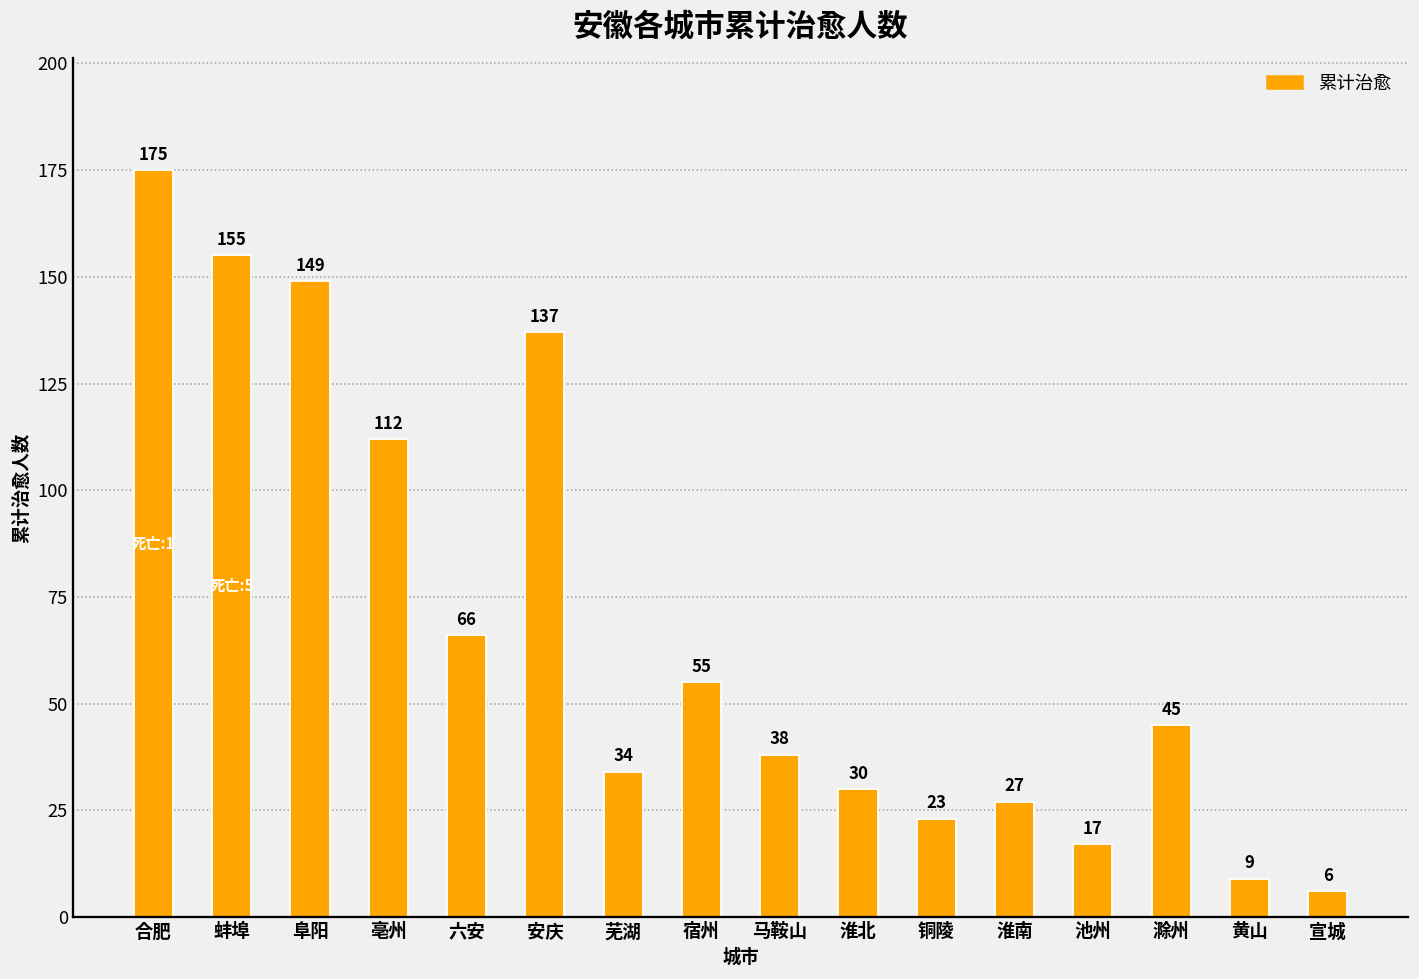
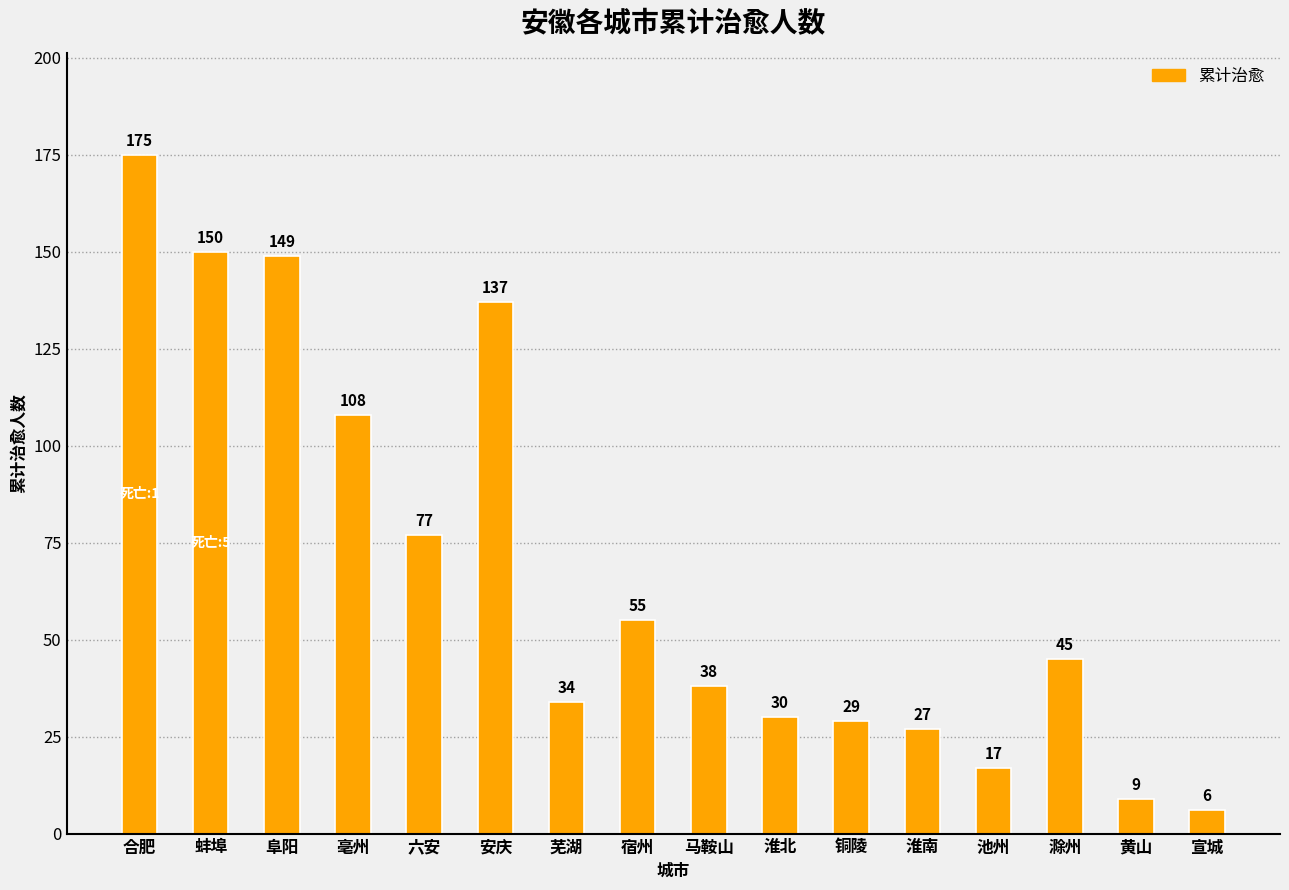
蚌埠: 155 -> 150
亳州: 112 -> 108
六安: 66 -> 77
铜陵: 23 -> 29
